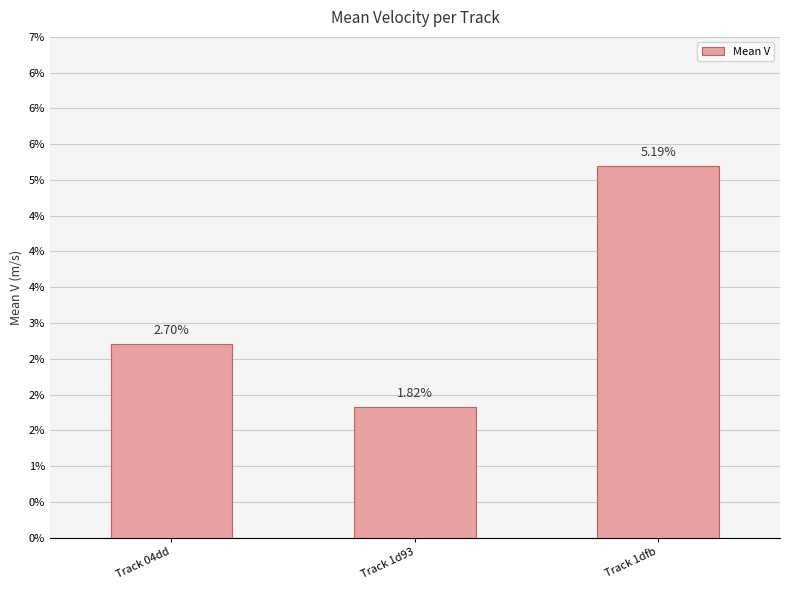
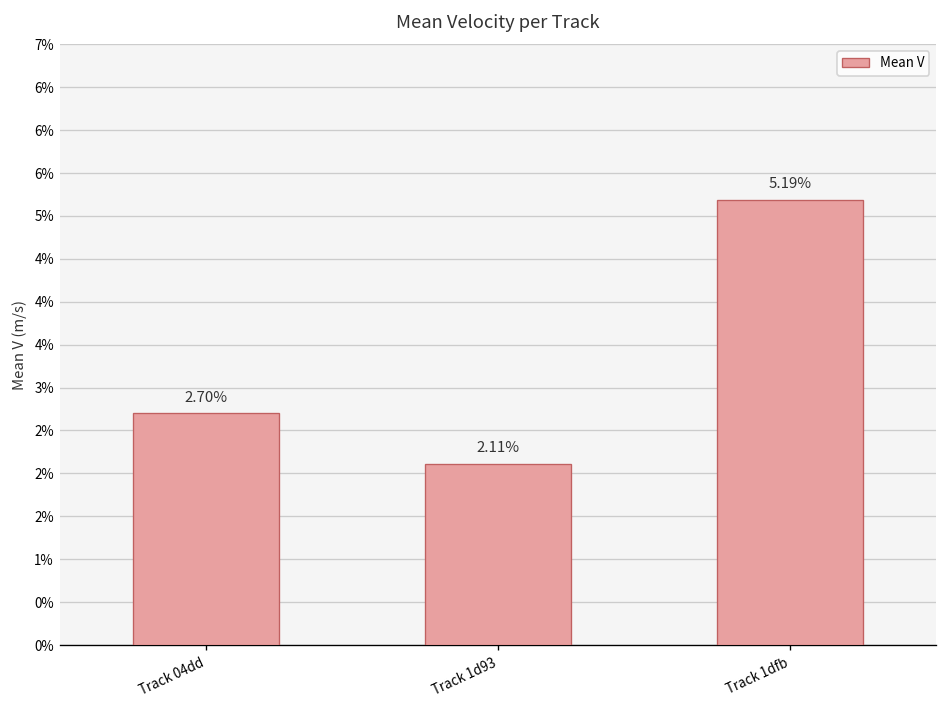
Track 1d93: 1.82% -> 2.11%
